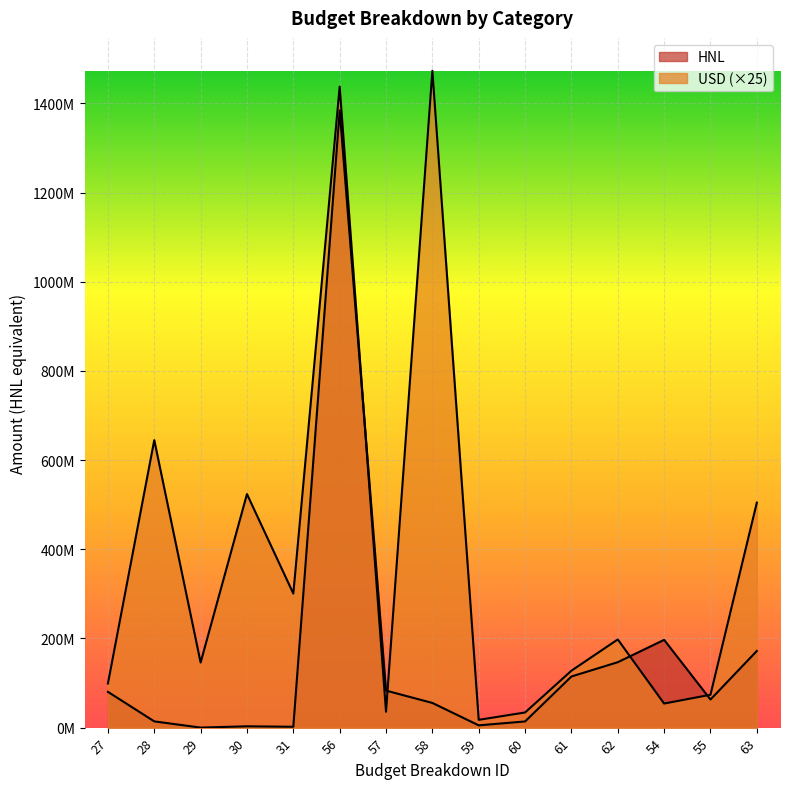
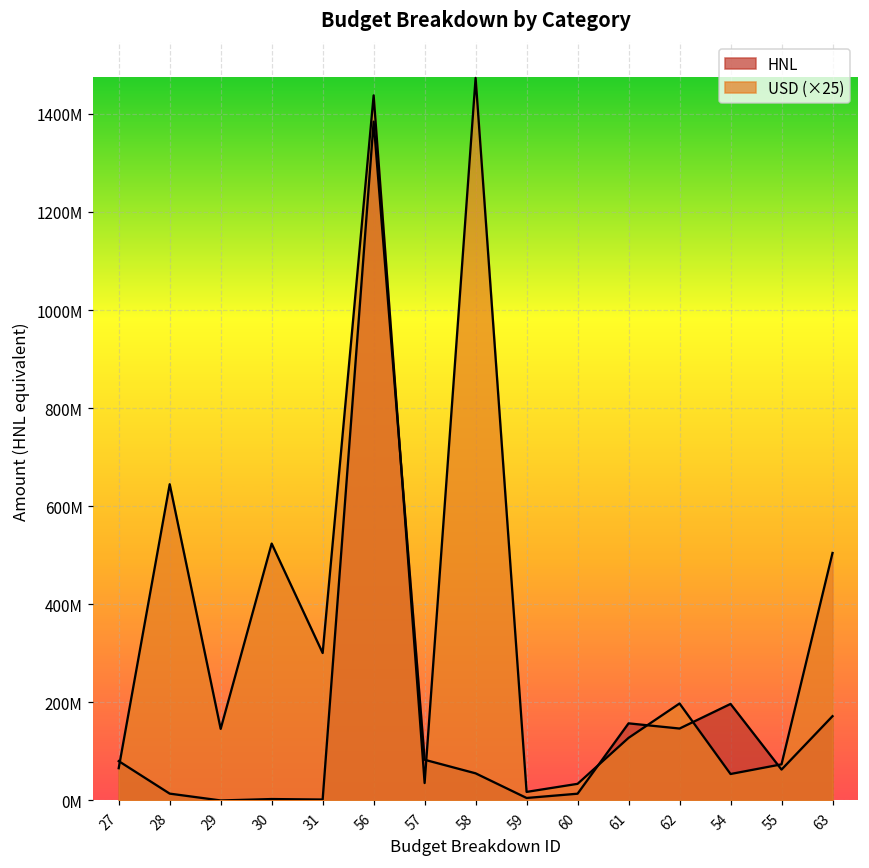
USD (×25), 27: 100000000 -> 70000000
HNL, 61: 110000000 -> 160000000
